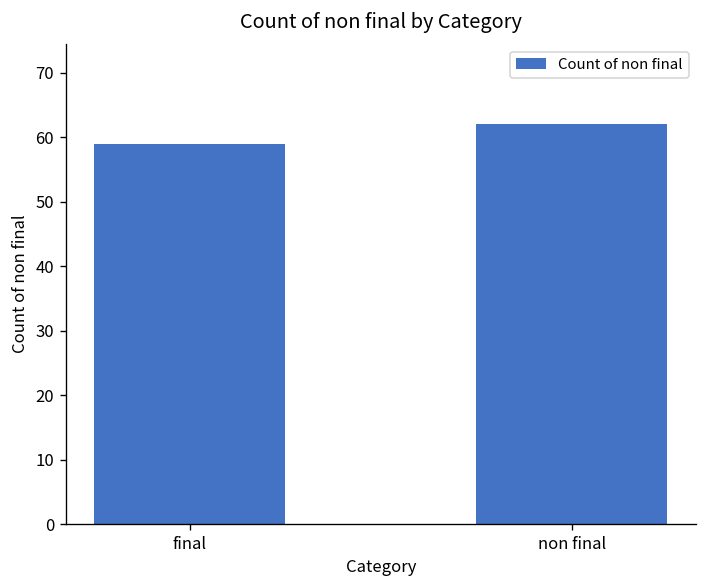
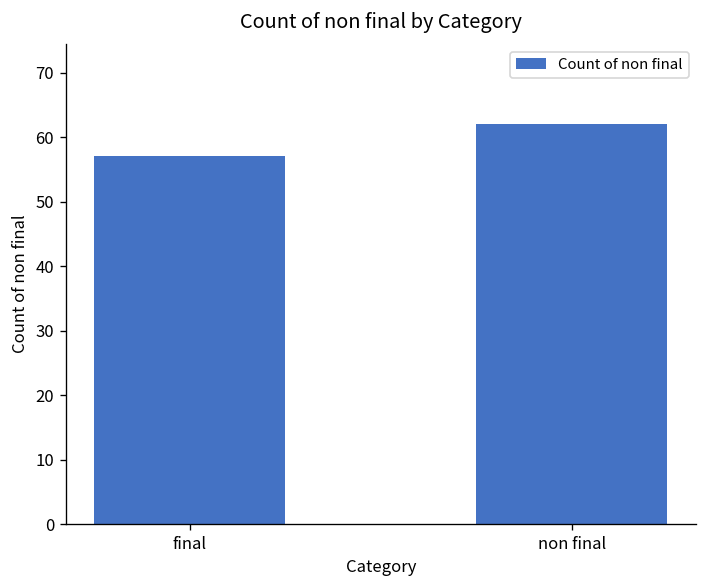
final: 59 -> 57
